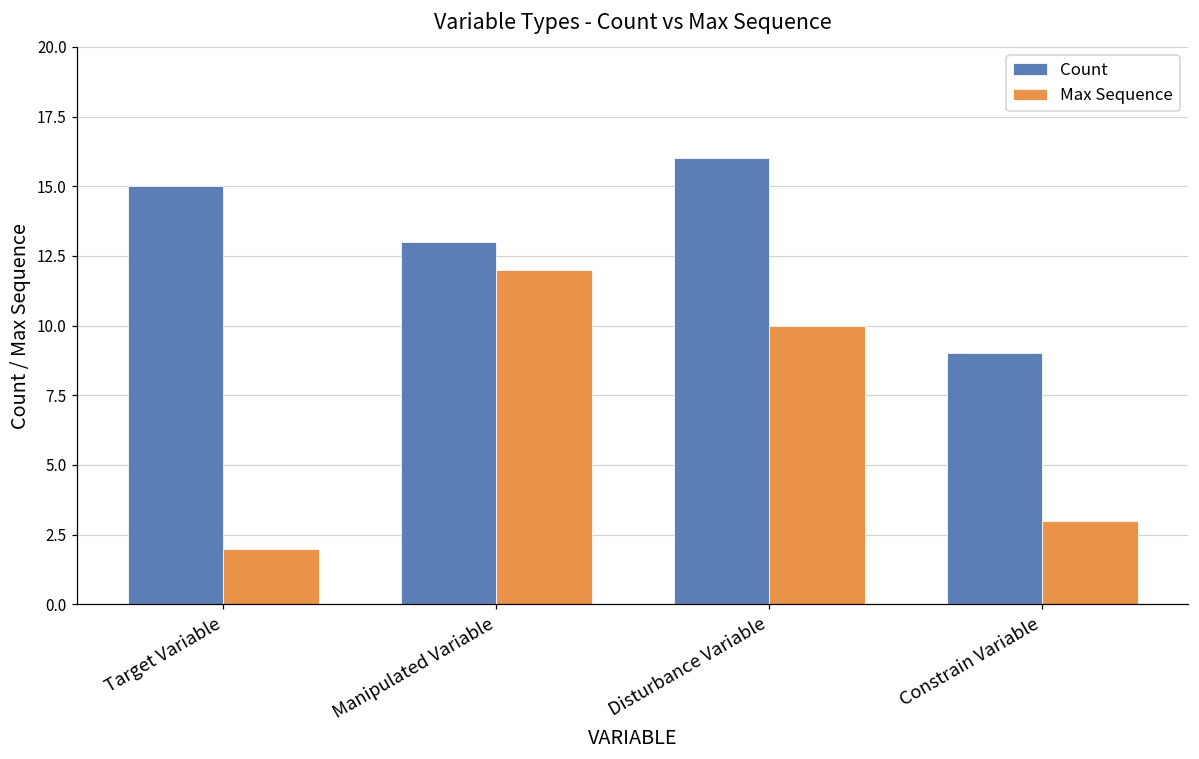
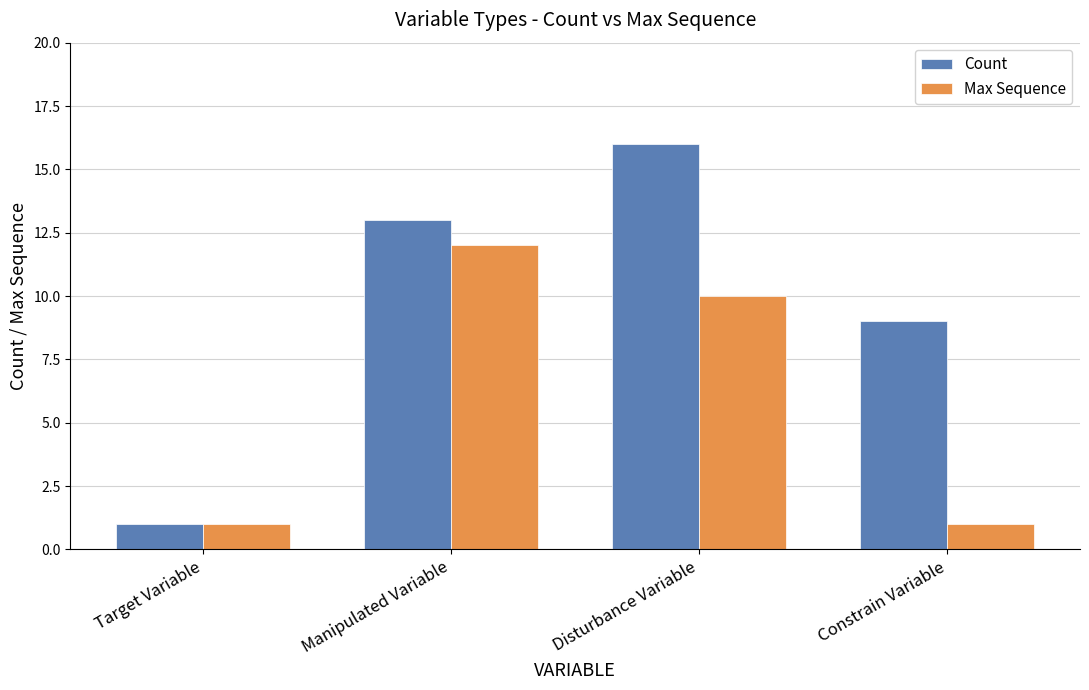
Count, Target Variable: 15 -> 1
Max Sequence, Target Variable: 2 -> 1
Max Sequence, Constrain Variable: 3 -> 1
